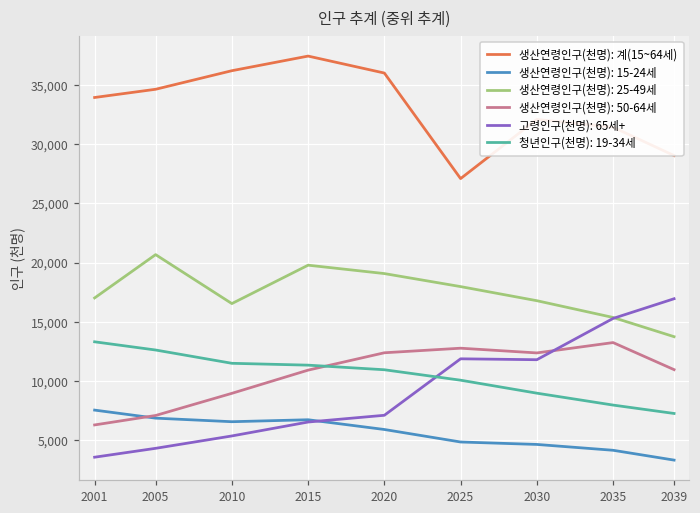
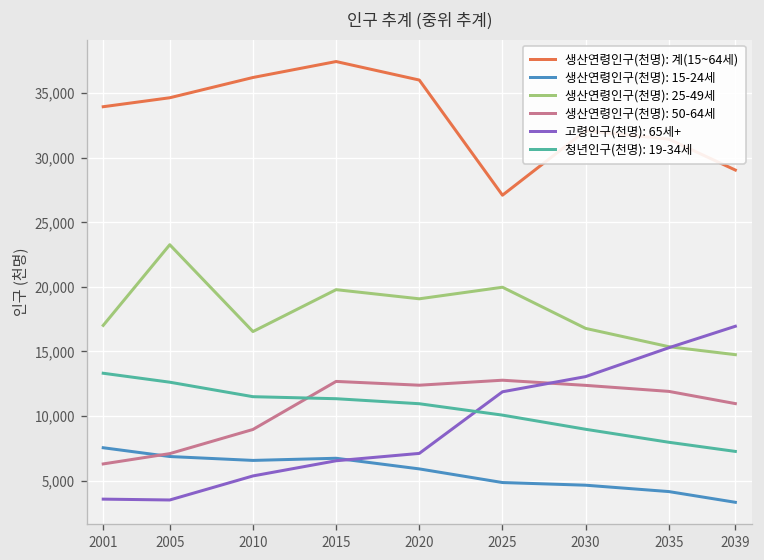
생산연령인구(천명): 25-49세, 2005: 20,700 -> 23,300
고령인구(천명): 65세+, 2005: 4,300 -> 3,500
생산연령인구(천명): 50-64세, 2015: 10,900 -> 12,700
생산연령인구(천명): 25-49세, 2025: 18,000 -> 20,000
고령인구(천명): 65세+, 2030: 11,800 -> 13,100
생산연령인구(천명): 50-64세, 2035: 13,300 -> 11,900
생산연령인구(천명): 25-49세, 2039: 13,700 -> 14,800
